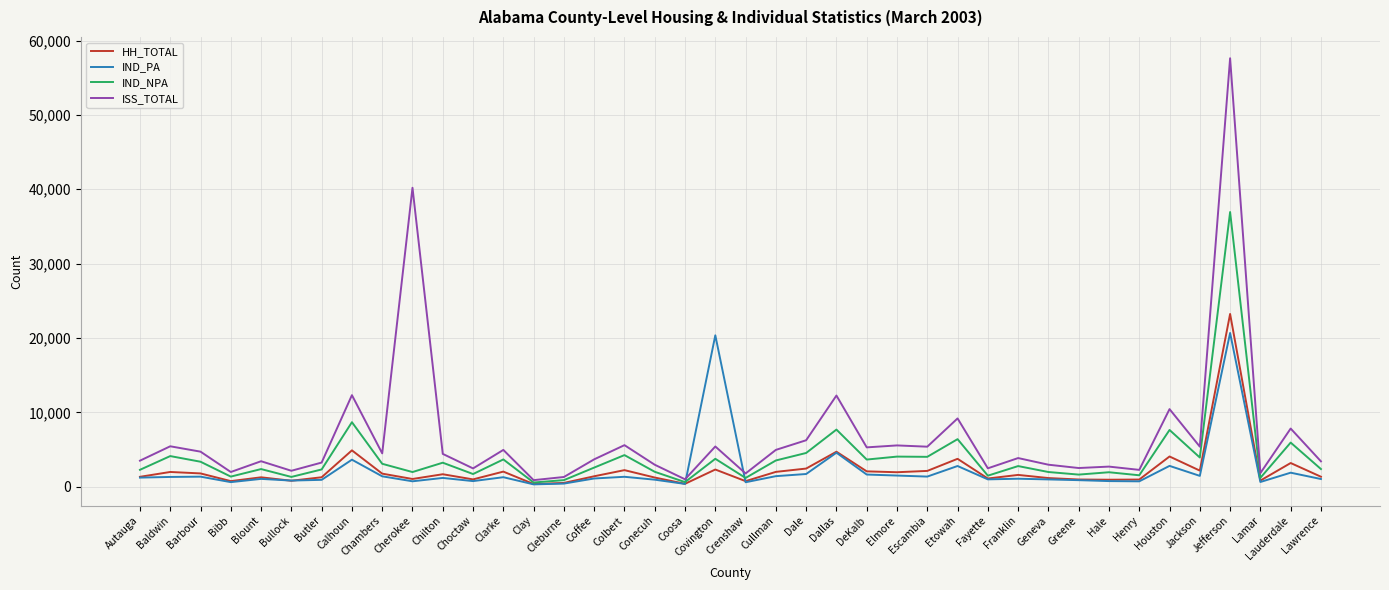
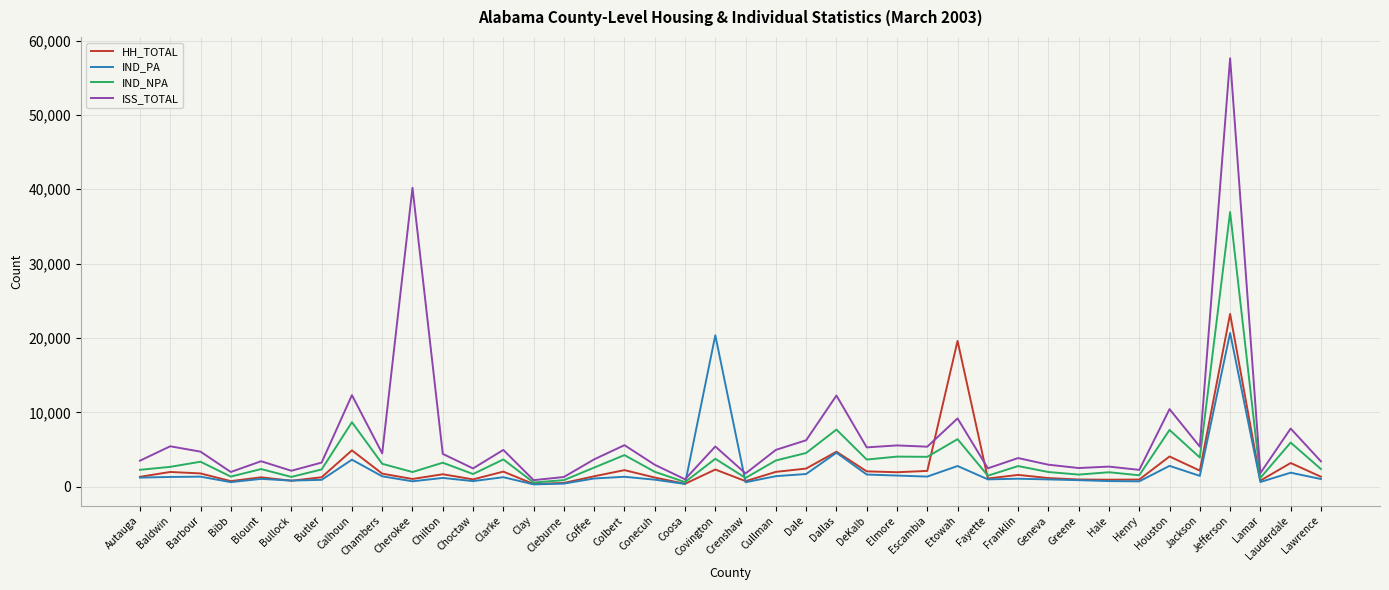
IND_NPA, Baldwin: 4,000 -> 3,000
HH_TOTAL, Etowah: 4,000 -> 20,000
